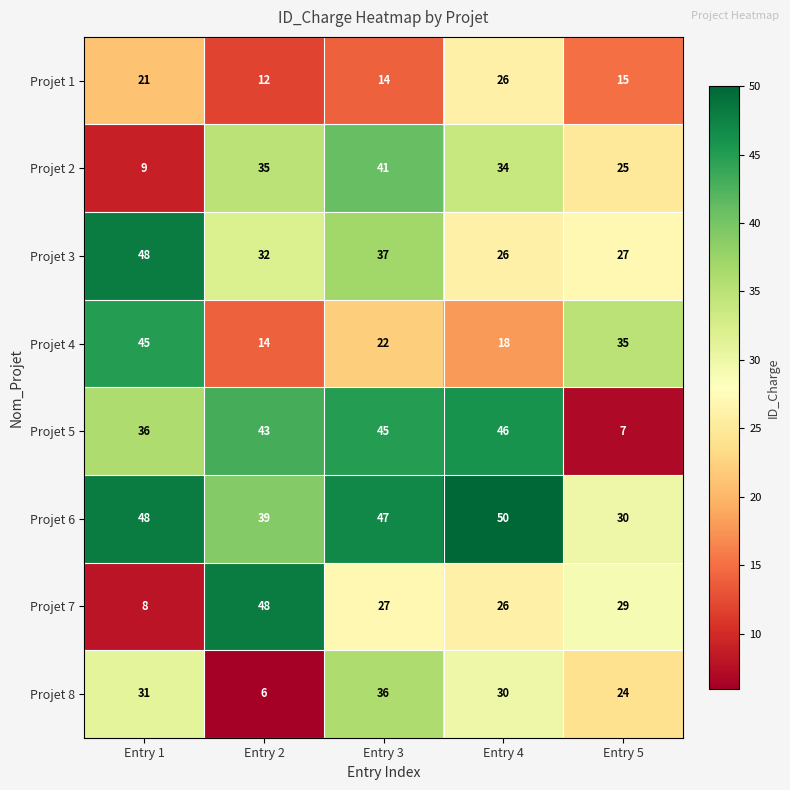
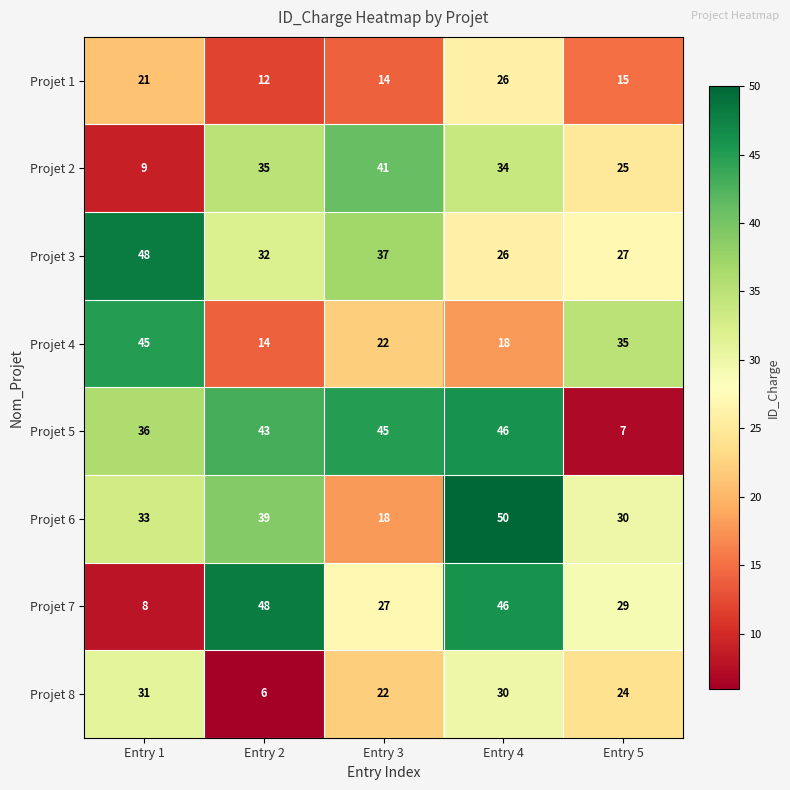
Projet 6, Entry 1: 48 -> 33
Projet 6, Entry 3: 47 -> 18
Projet 7, Entry 4: 26 -> 46
Projet 8, Entry 3: 36 -> 22
